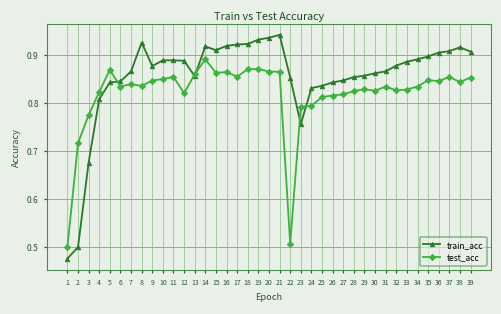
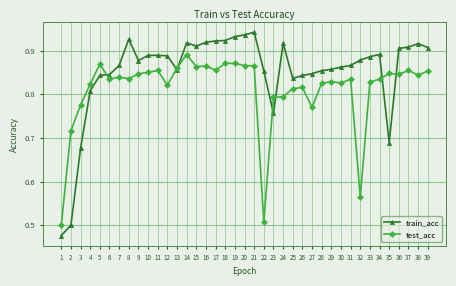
train_acc, 24: 0.83 -> 0.92
test_acc, 27: 0.82 -> 0.77
test_acc, 32: 0.83 -> 0.56
train_acc, 35: 0.90 -> 0.69
